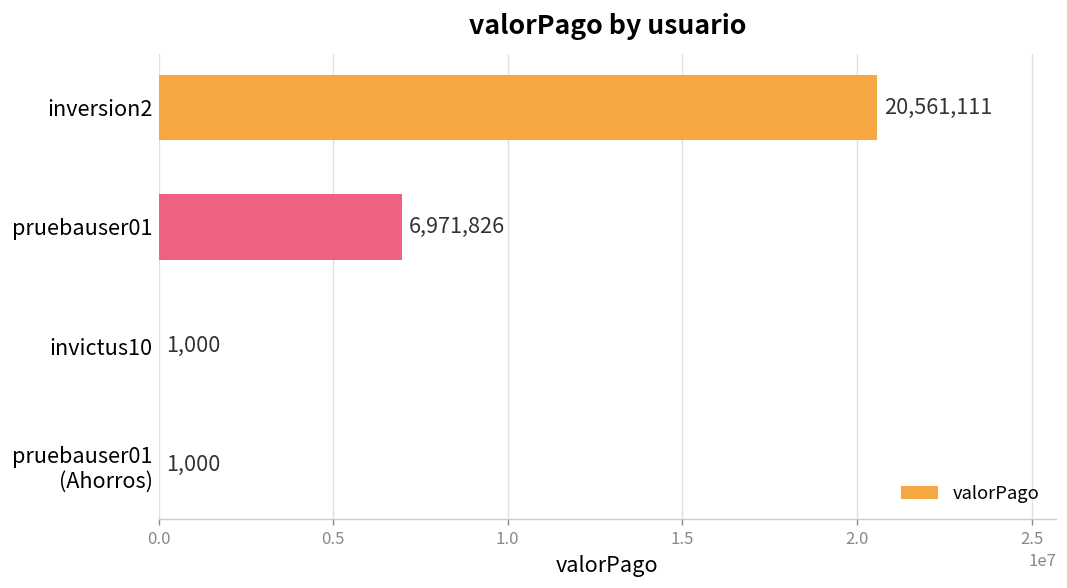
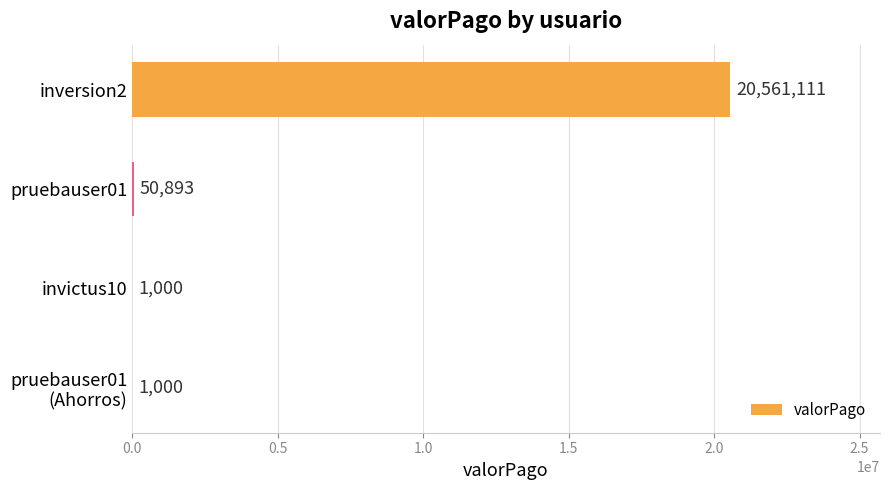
pruebauser01: 6,971,826 -> 50,893
